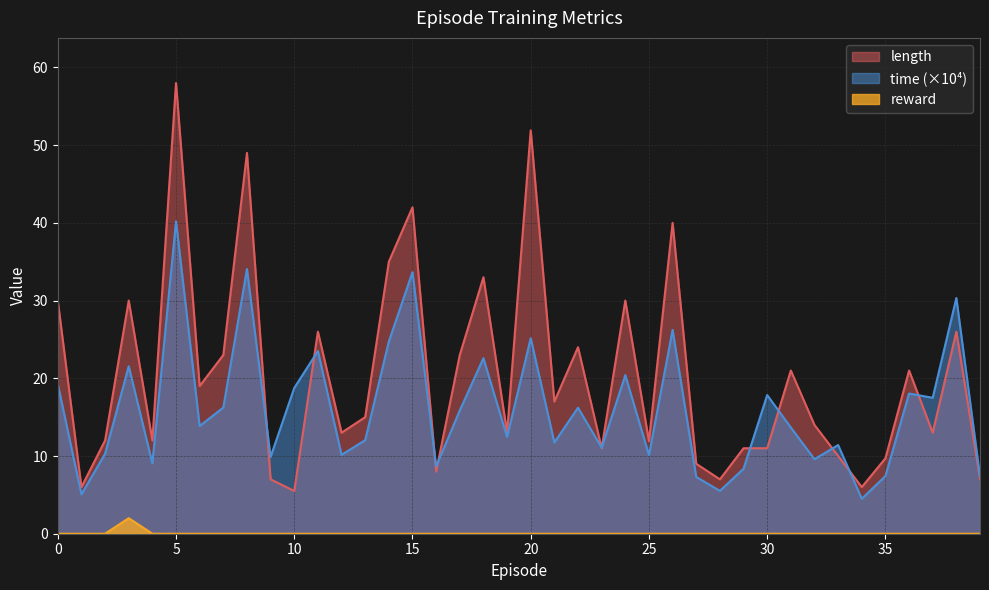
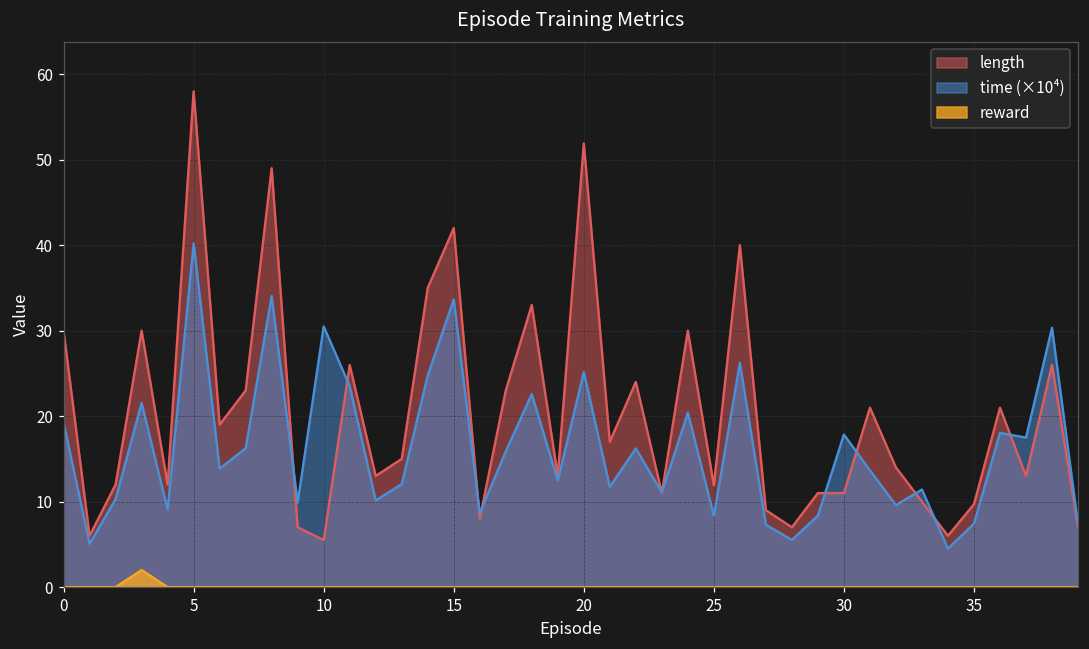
time (×10⁴), 10: 19 -> 31
time (×10⁴), 25: 10 -> 8
